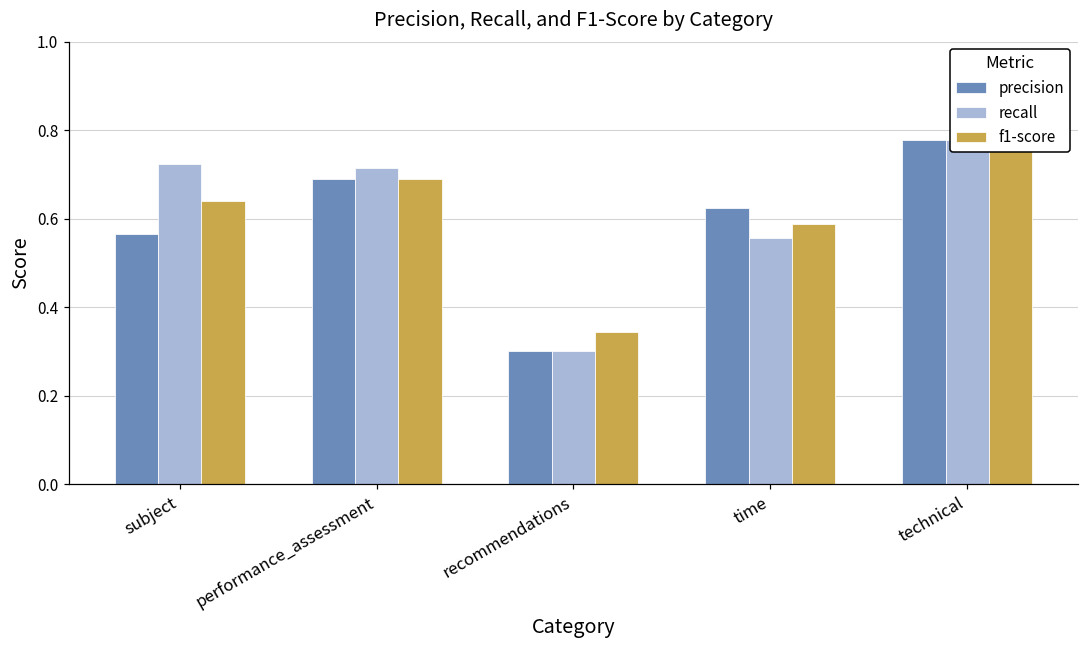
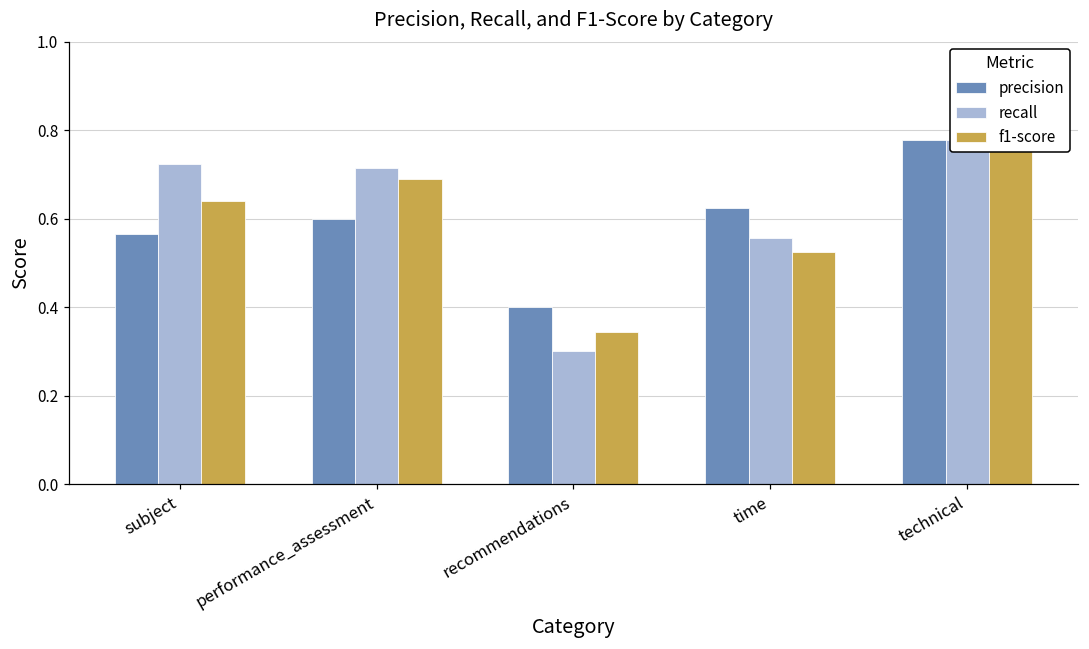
precision, performance_assessment: 0.69 -> 0.60
precision, recommendations: 0.3 -> 0.4
f1-score, time: 0.59 -> 0.53
